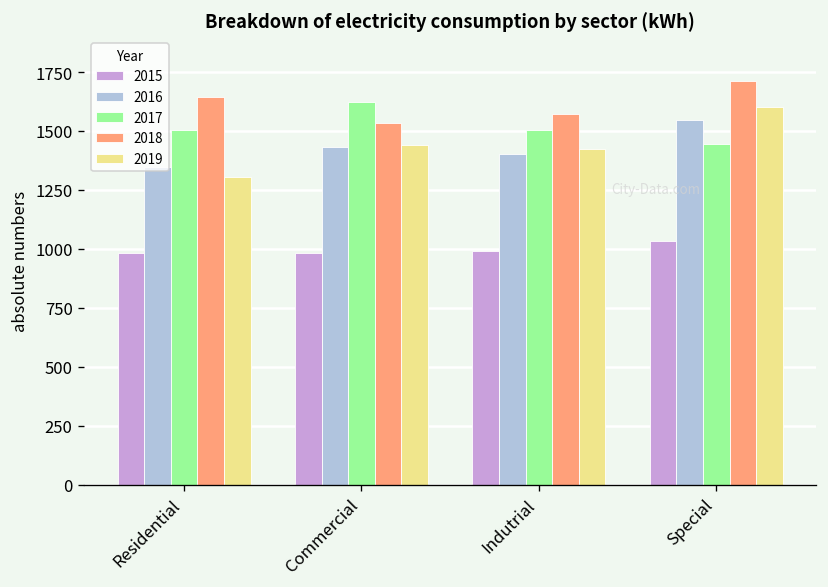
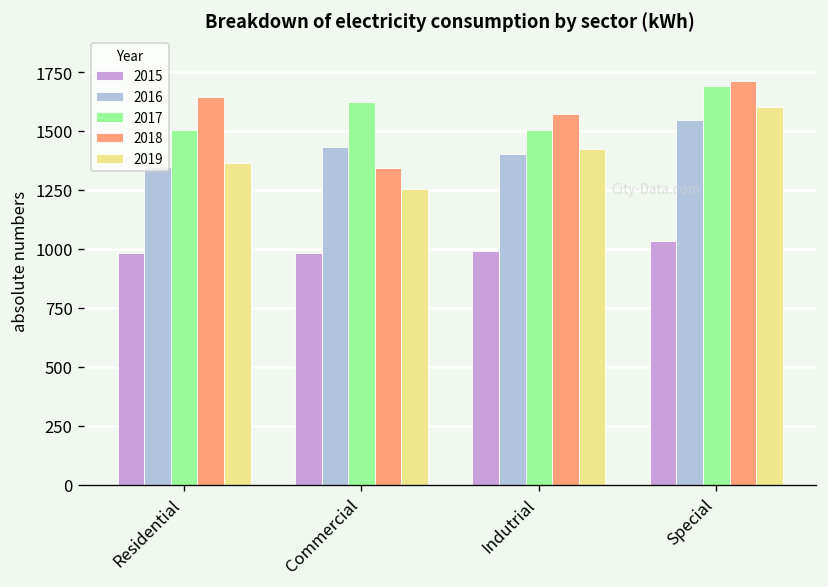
2019, Residential: 1300 -> 1360
2018, Commercial: 1530 -> 1340
2019, Commercial: 1440 -> 1260
2017, Special: 1450 -> 1690
